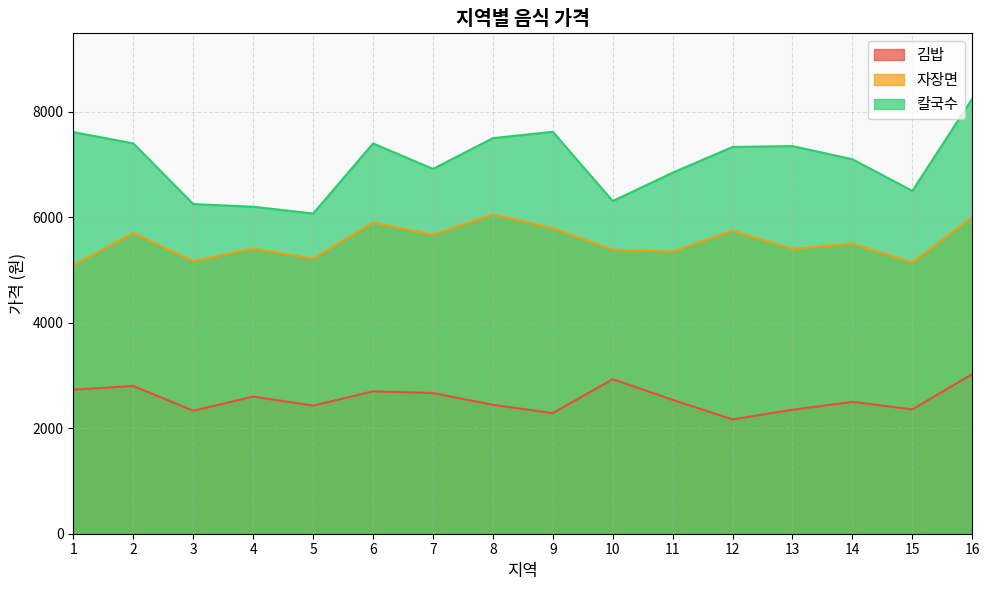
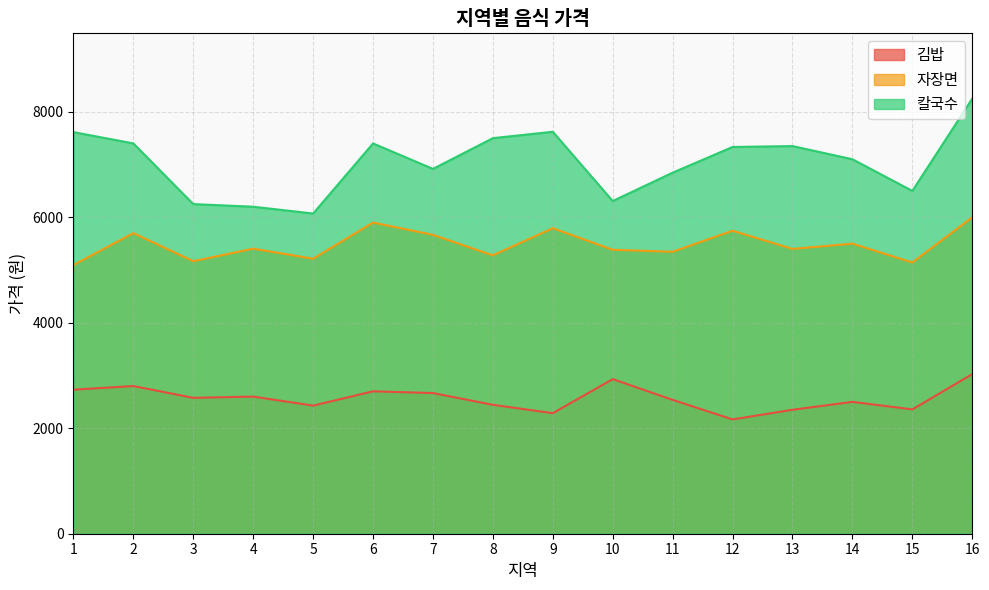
김밥, 3: 2300 -> 2600
자장면, 8: 6100 -> 5300
